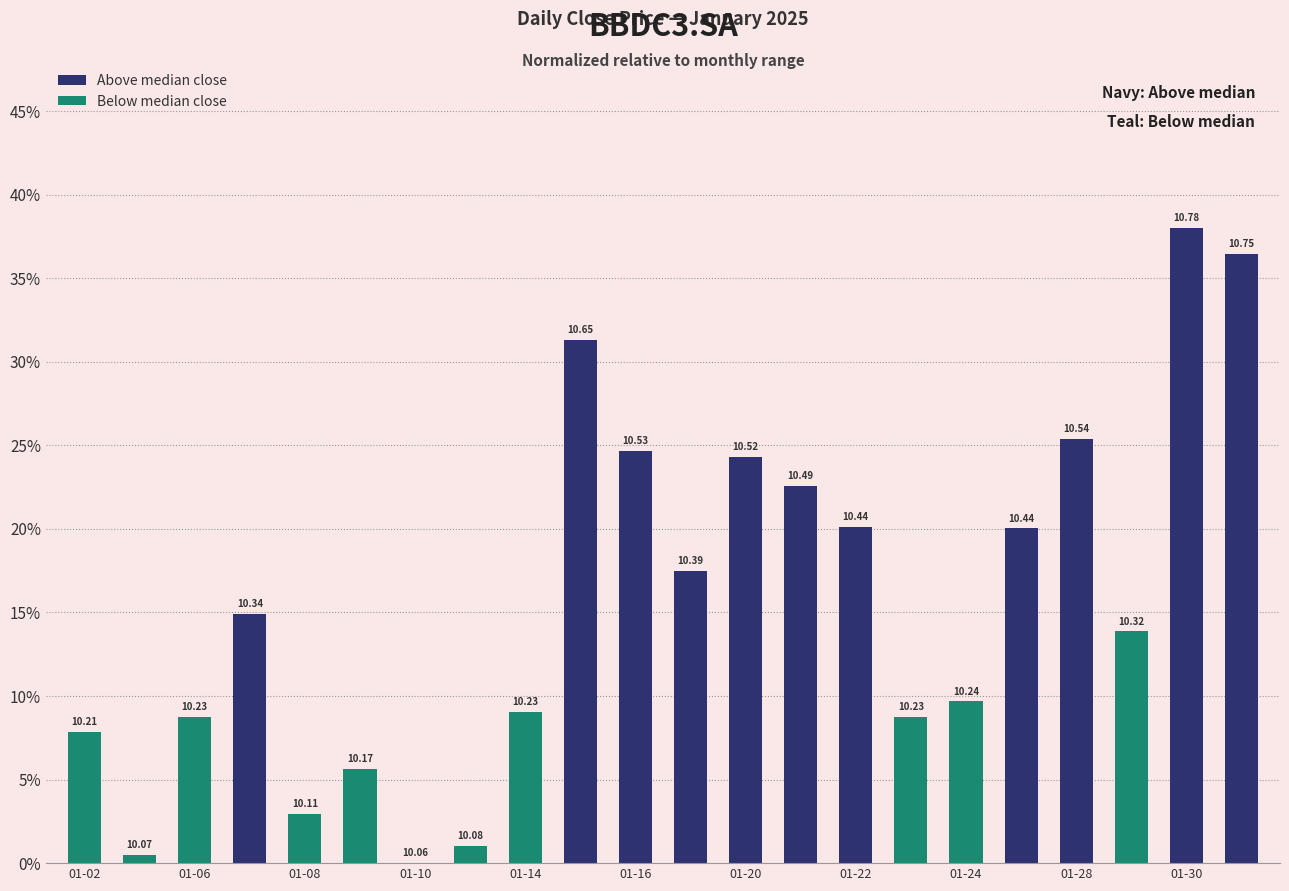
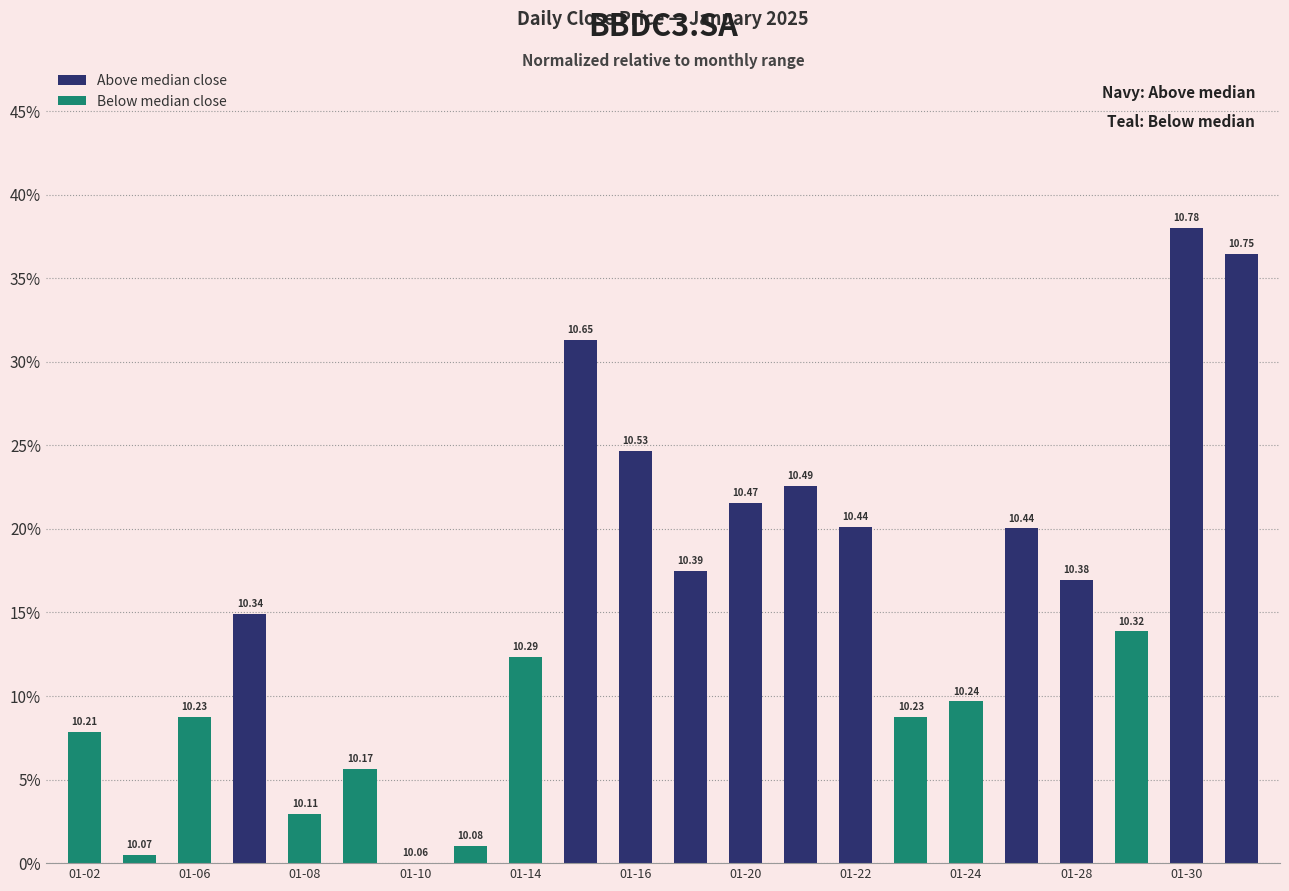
01-14: 10.23 -> 10.29
01-20: 10.52 -> 10.47
01-28: 10.54 -> 10.38
